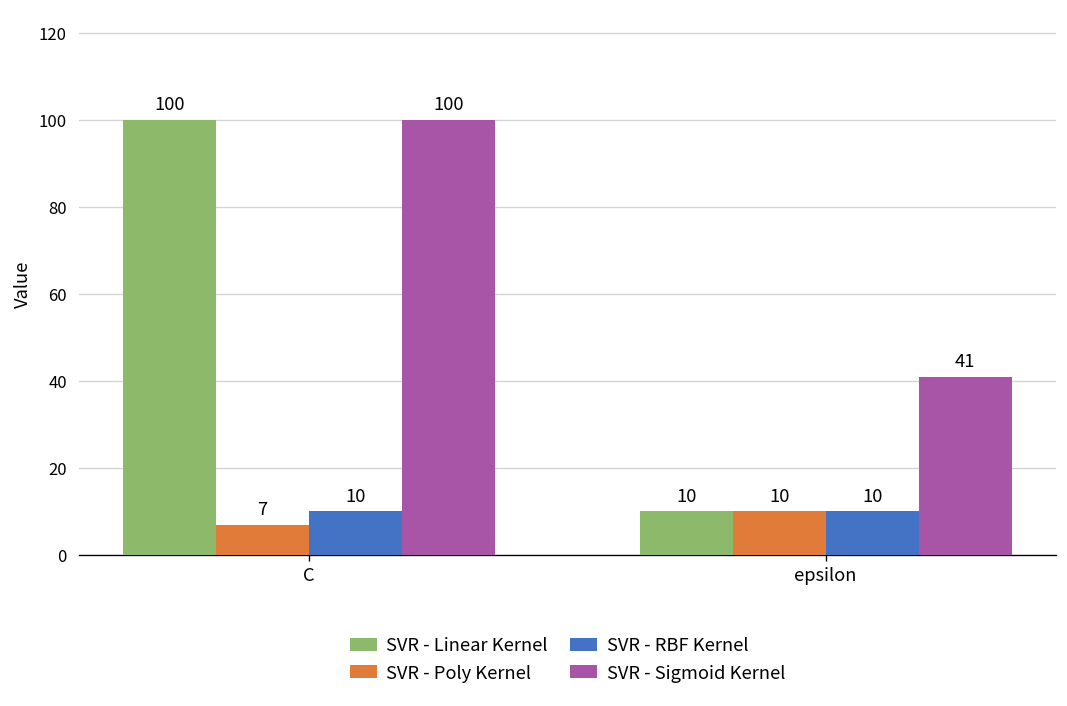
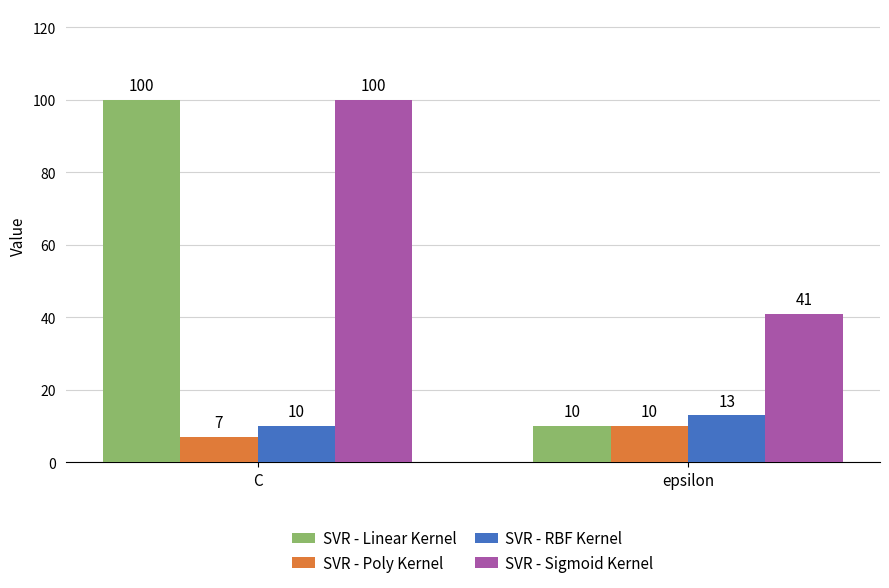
SVR - RBF Kernel, epsilon: 10 -> 13
